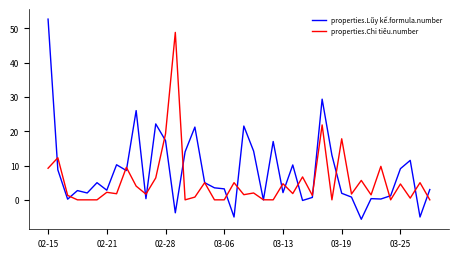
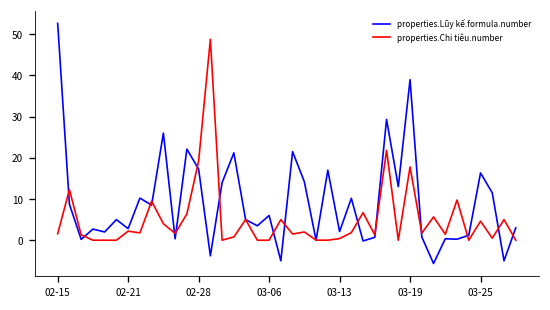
properties.Chi tiêu.number, 02-15: 9 -> 2
properties.Lũy kế.formula.number, 03-06: 3 -> 6
properties.Chi tiêu.number, 03-13: 5 -> 0
properties.Lũy kế.formula.number, 03-19: 2 -> 39
properties.Lũy kế.formula.number, 03-25: 9 -> 16
